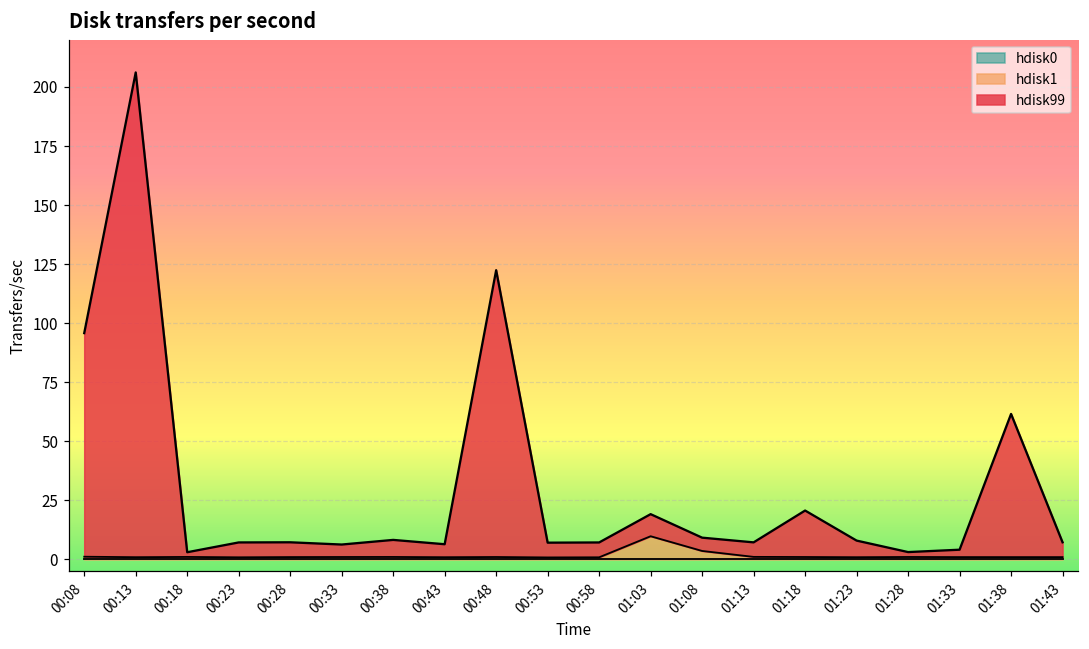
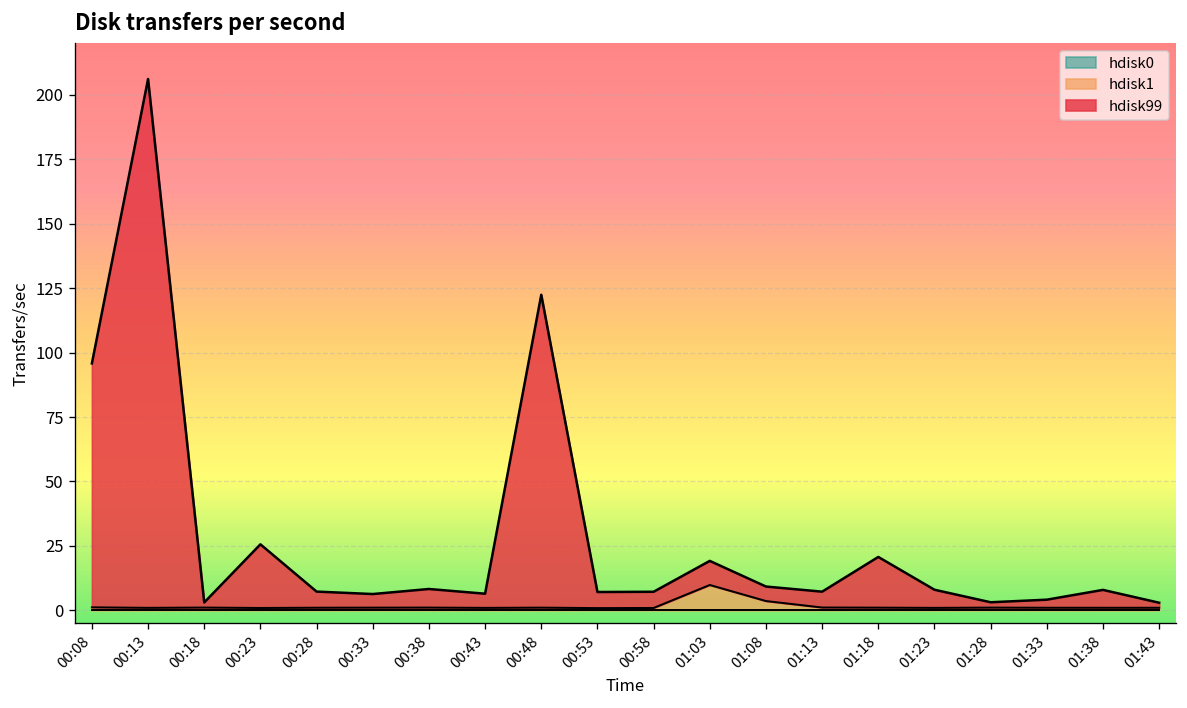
hdisk99, 00:23: 6 -> 25
hdisk99, 01:38: 61 -> 7
hdisk99, 01:43: 6 -> 2
